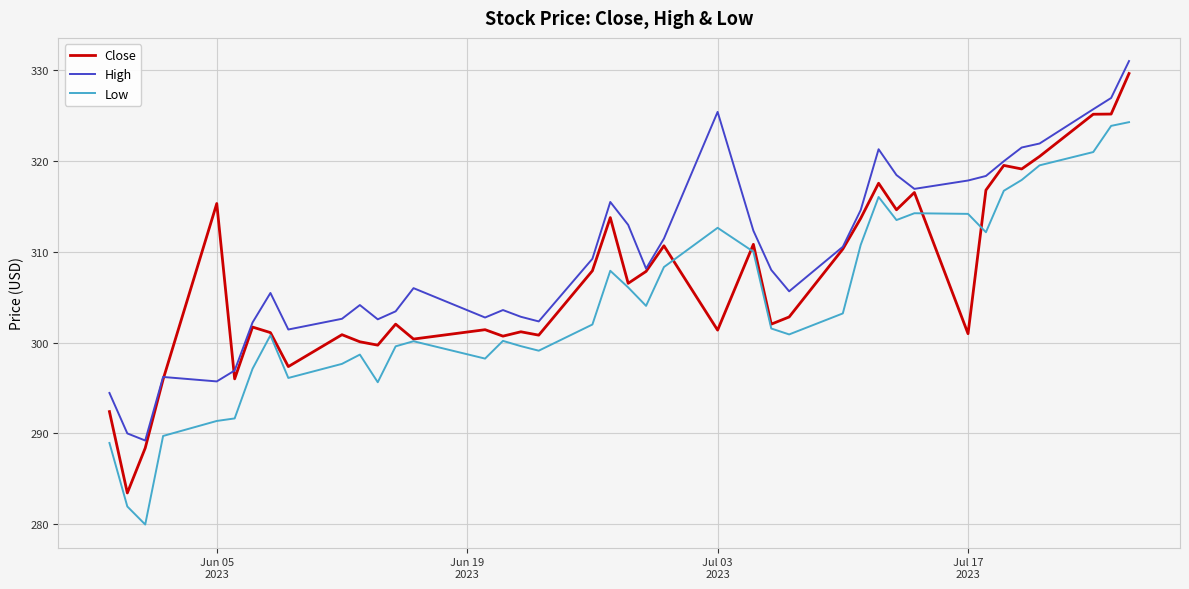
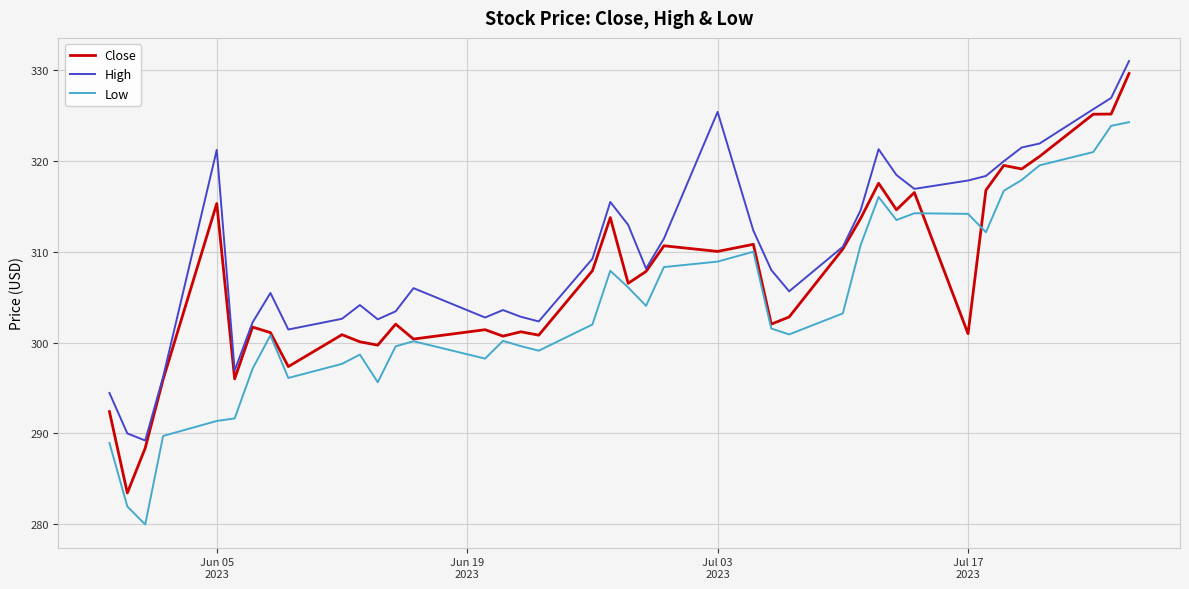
High, Jun 05 2023: 296 -> 321
Close, Jul 03 2023: 301 -> 310
Low, Jul 03 2023: 313 -> 309
